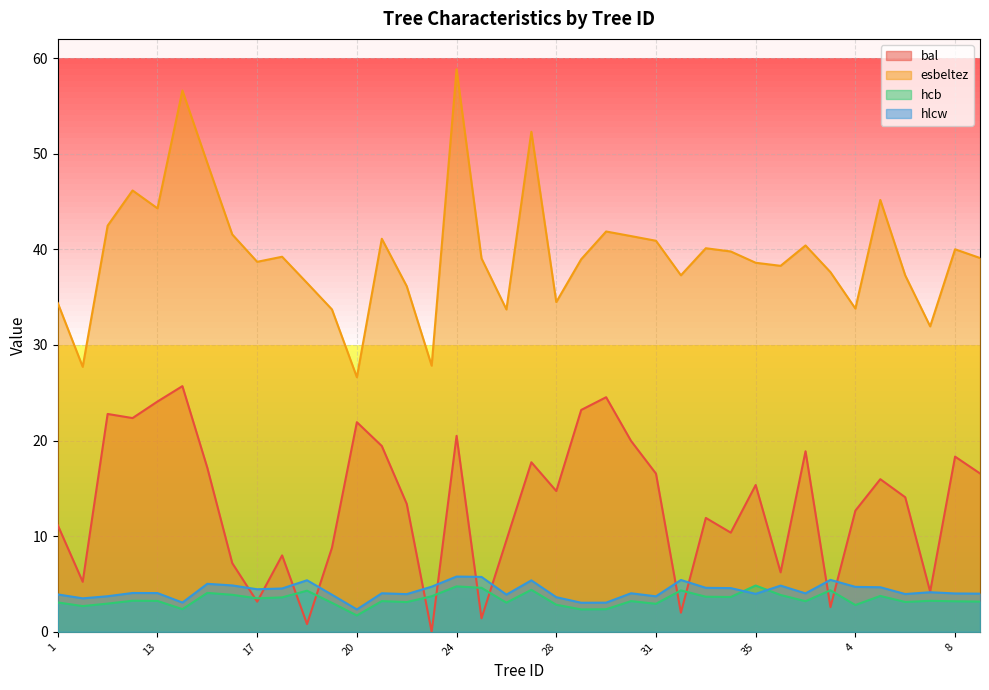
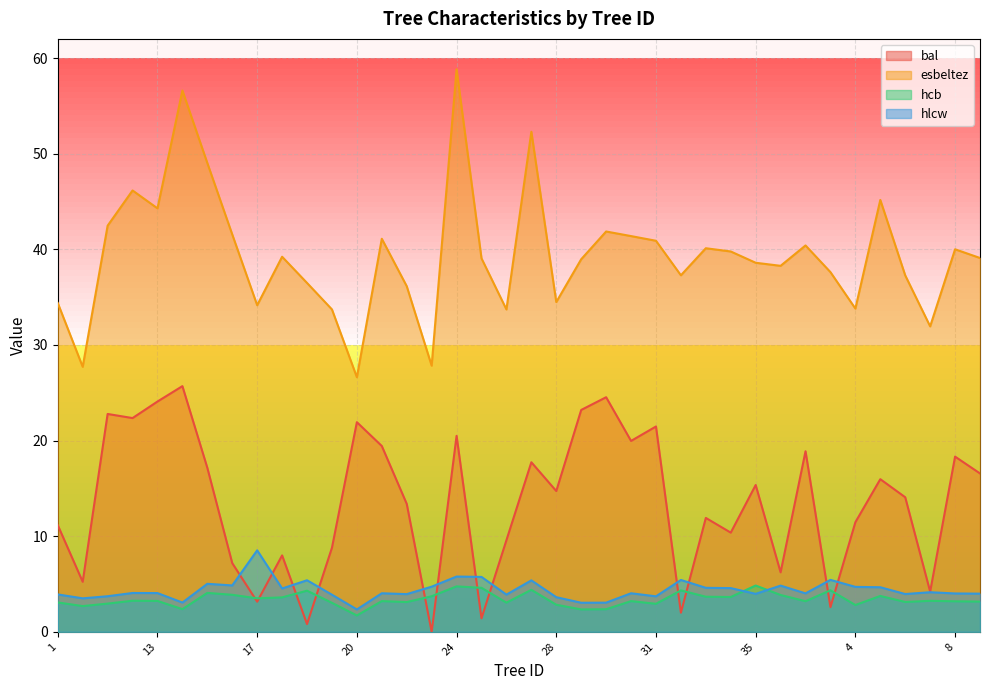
esbeltez, 17: 39 -> 34
hlcw, 17: 4 -> 9
bal, 31: 17 -> 21
bal, 4: 13 -> 11
